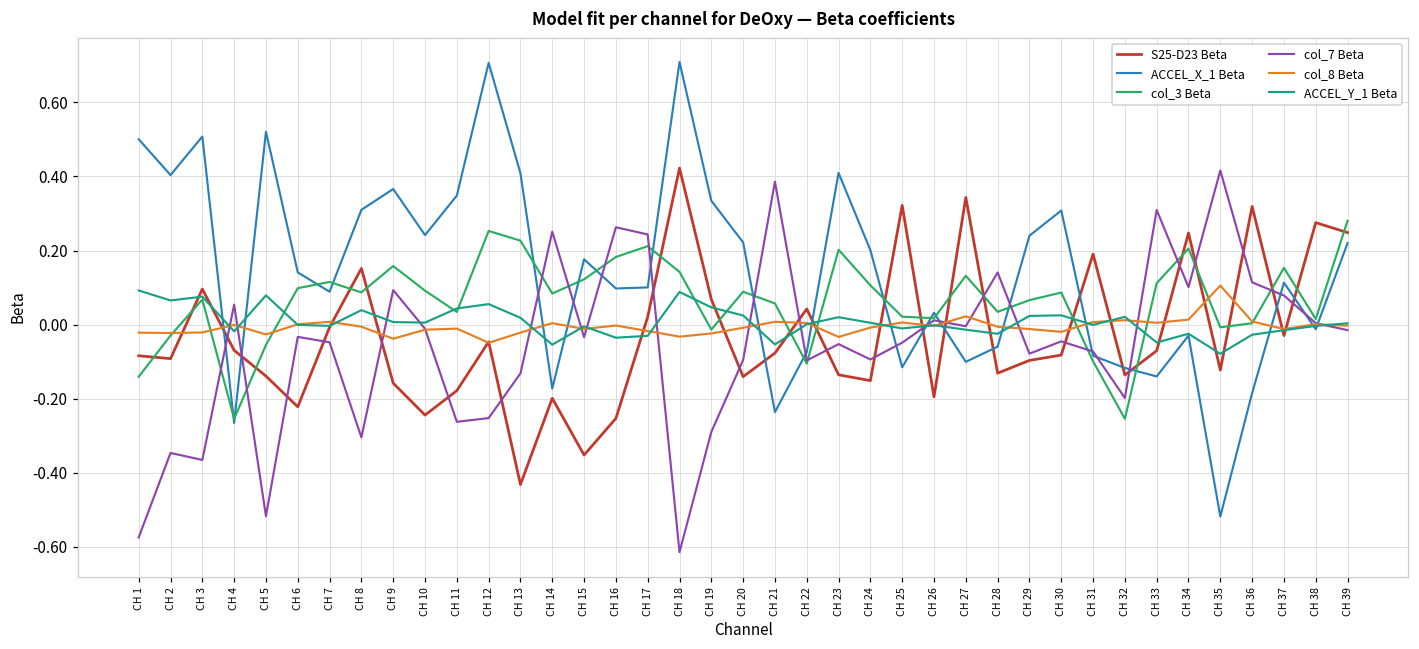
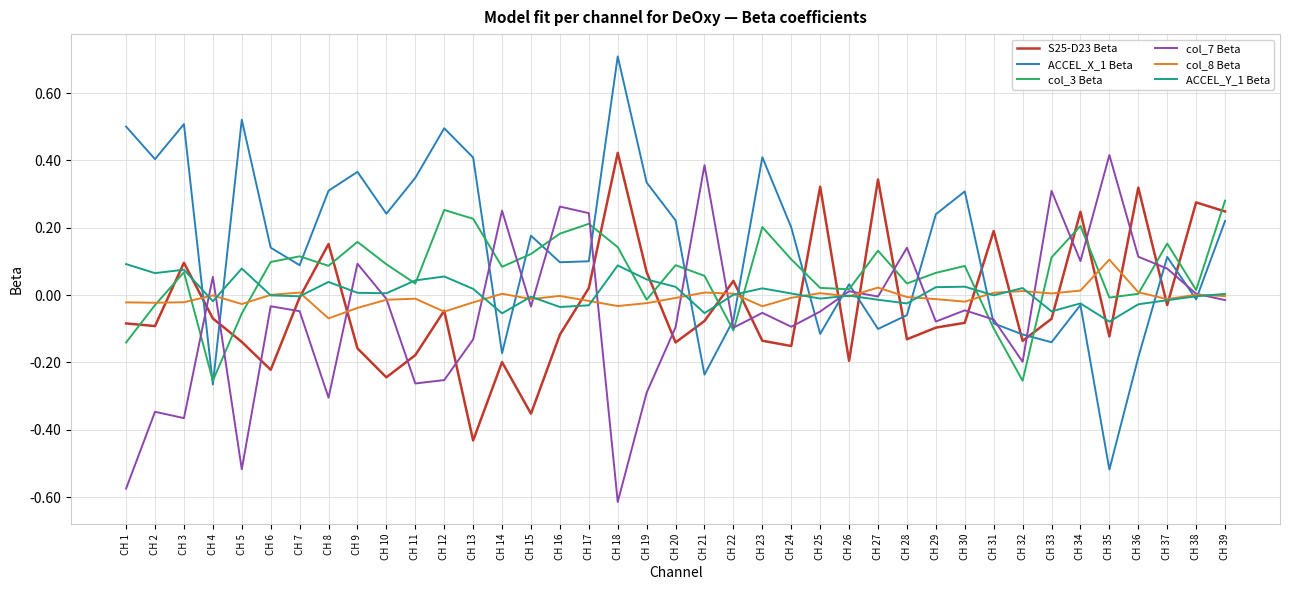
col_8 Beta, CH 8: -0.01 -> -0.07
ACCEL_X_1 Beta, CH 12: 0.71 -> 0.50
S25-D23 Beta, CH 16: -0.25 -> -0.12
